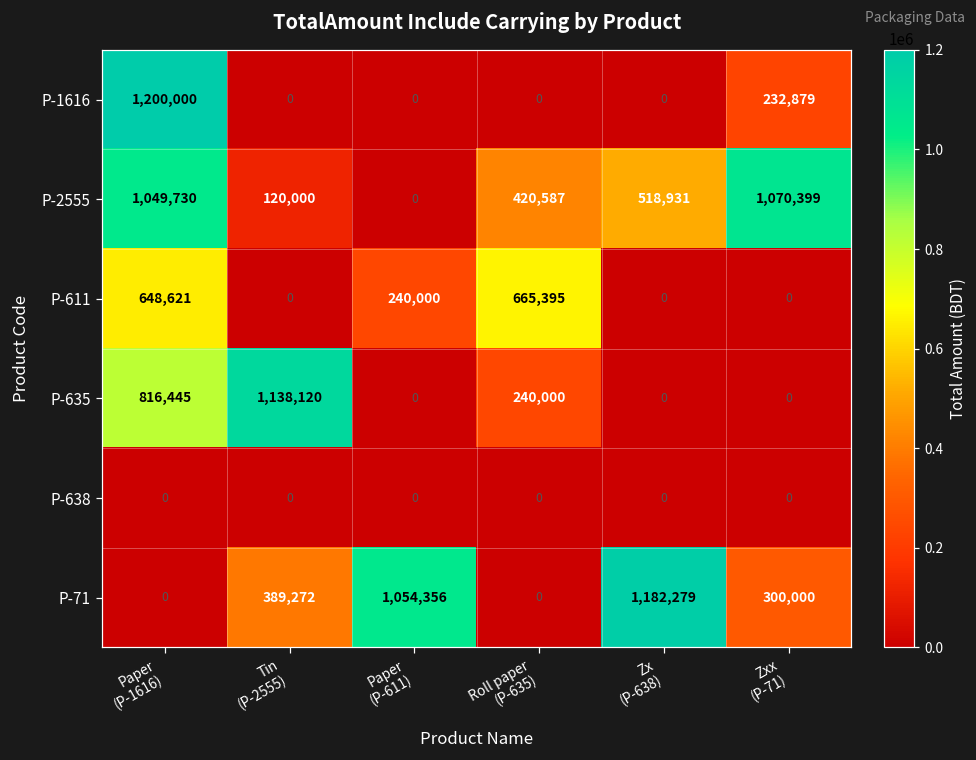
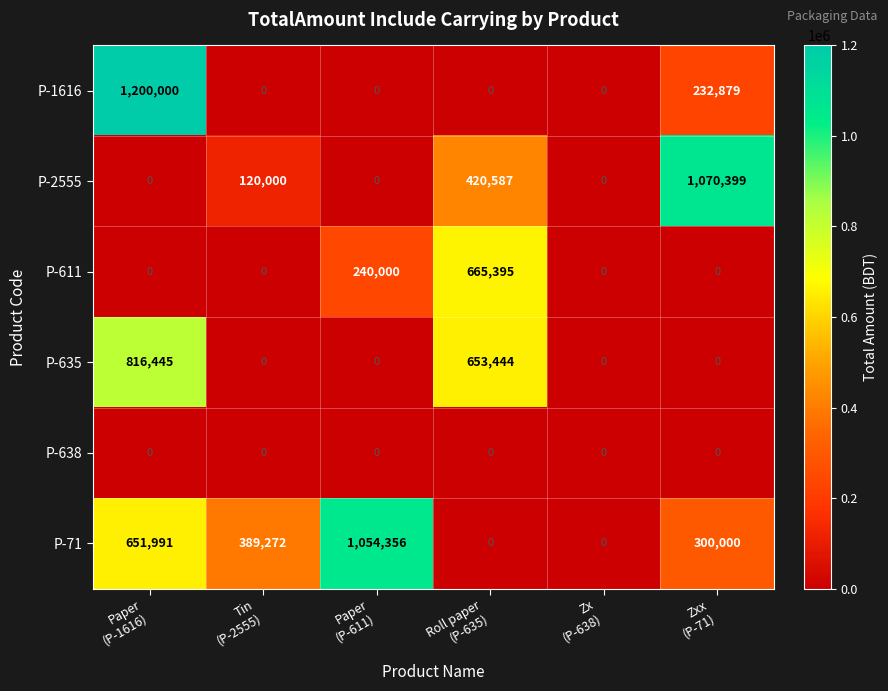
P-2555, Paper (P-1616): 1,049,730 -> 0
P-2555, Zx (P-638): 518,931 -> 0
P-611, Paper (P-1616): 648,621 -> 0
P-635, Tin (P-2555): 1,138,120 -> 0
P-635, Roll paper (P-635): 240,000 -> 653,444
P-71, Paper (P-1616): 0 -> 651,991
P-71, Zx (P-638): 1,182,279 -> 0
